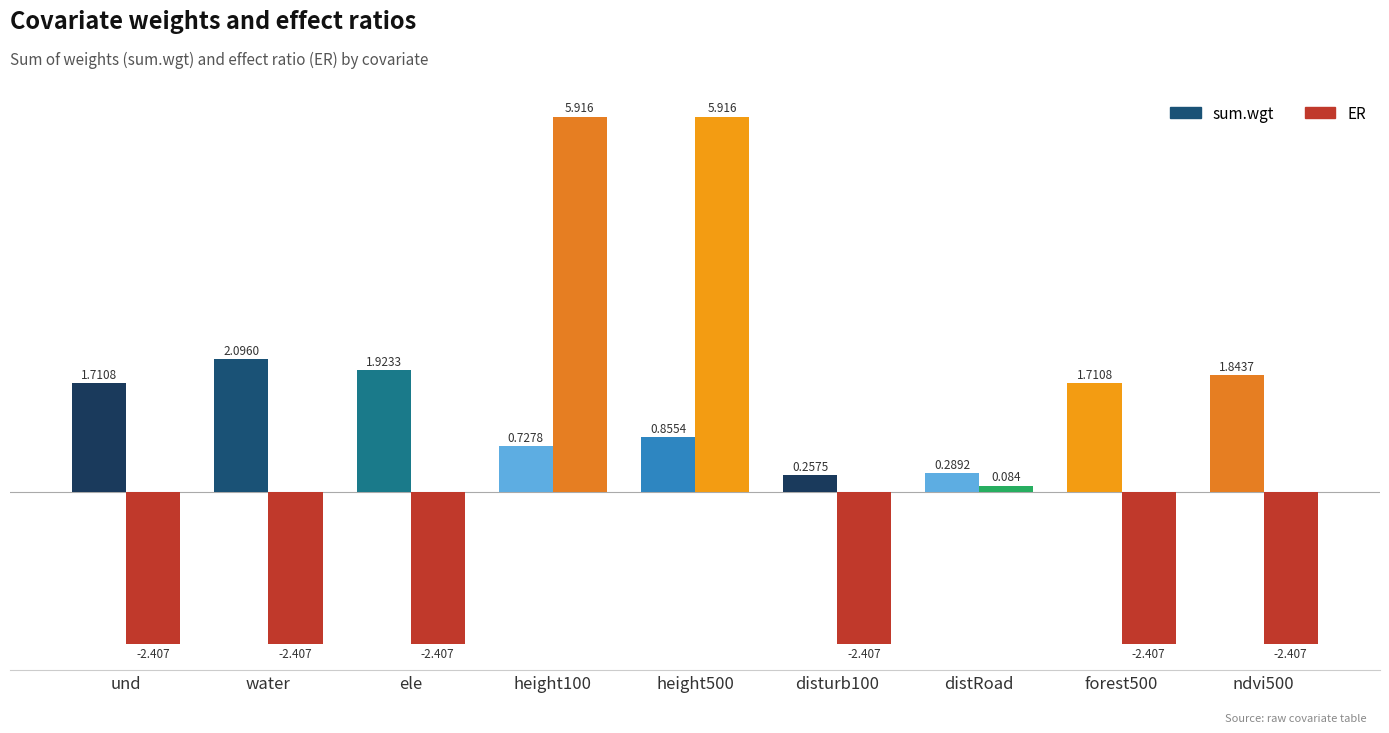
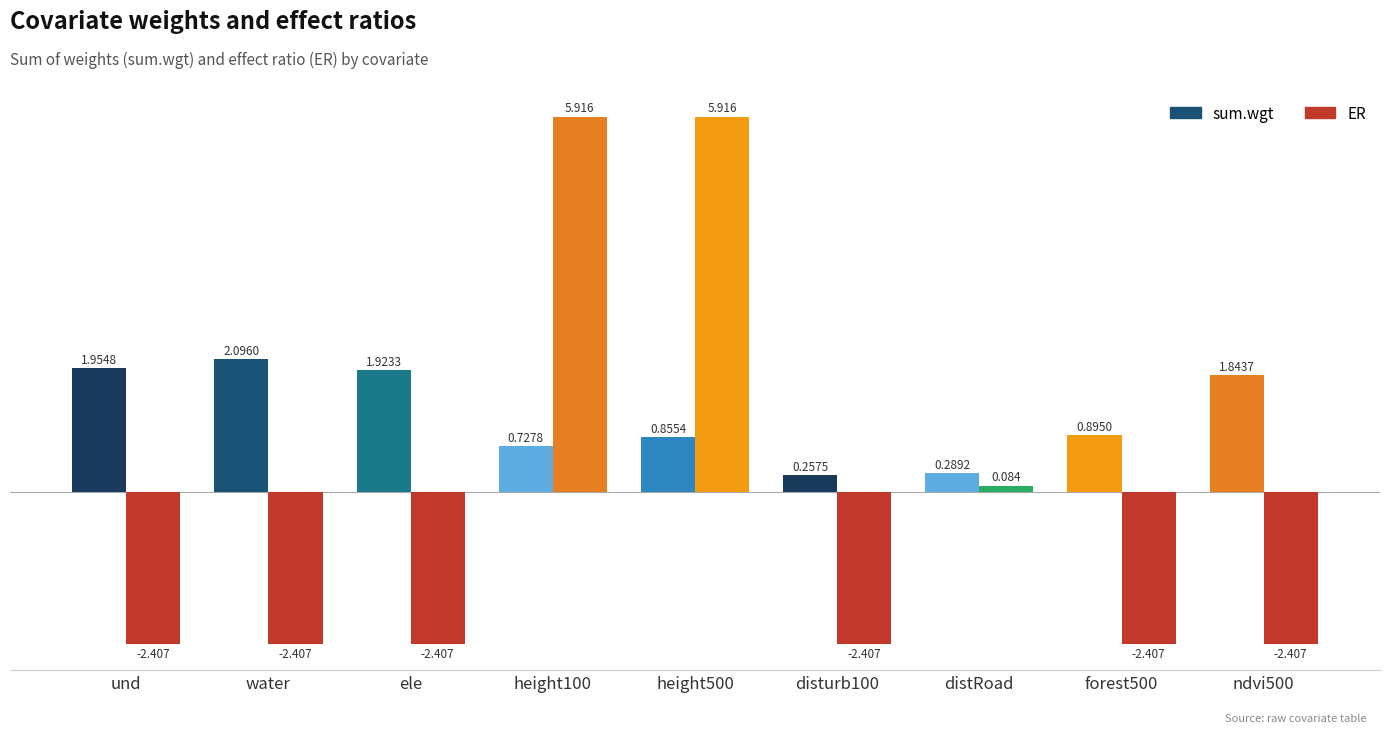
sum.wgt, und: 1.7108 -> 1.9548
sum.wgt, forest500: 1.7108 -> 0.8950
